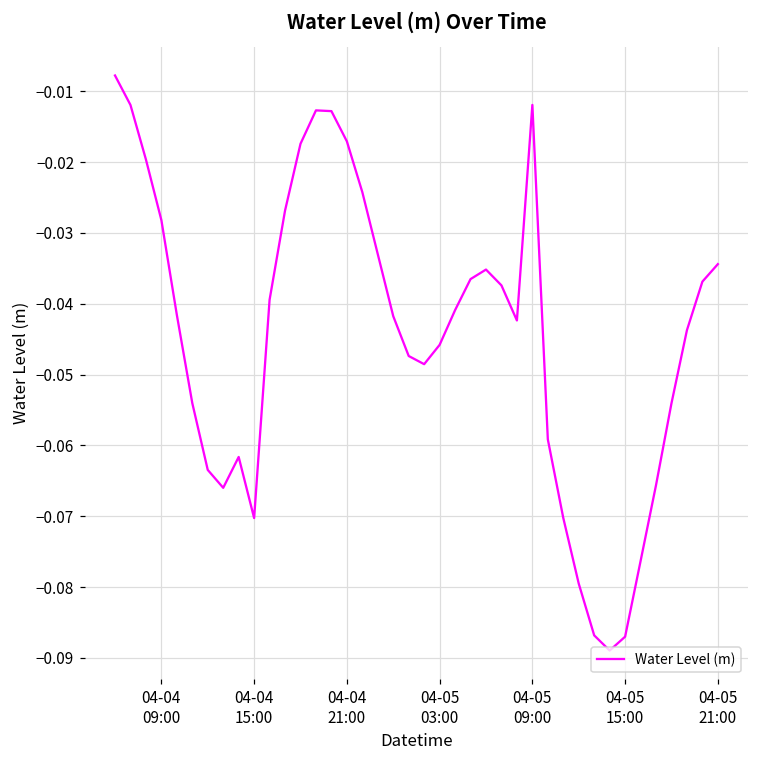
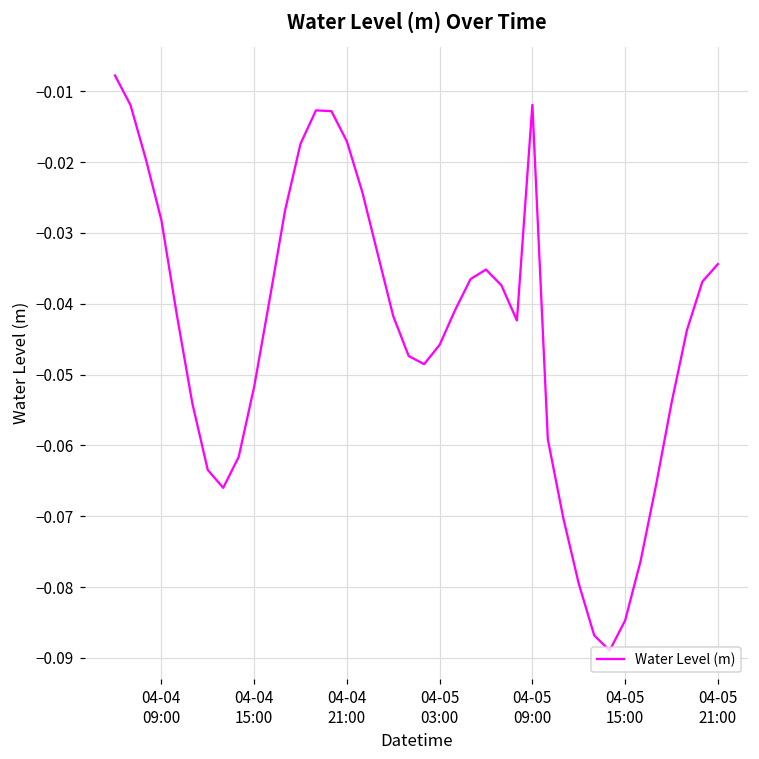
04-04 15:00: -0.070 -> -0.052
04-05 15:00: -0.087 -> -0.085
